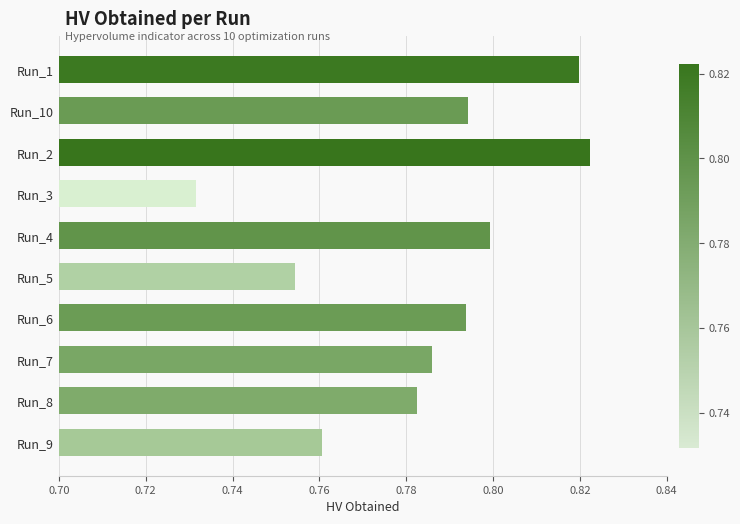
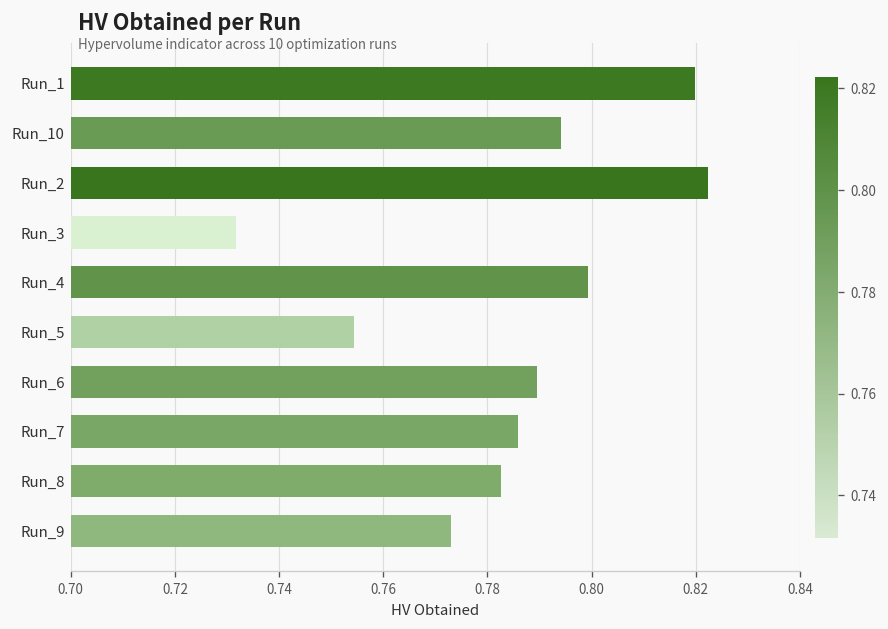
Run_6: 0.794 -> 0.790
Run_9: 0.761 -> 0.773
